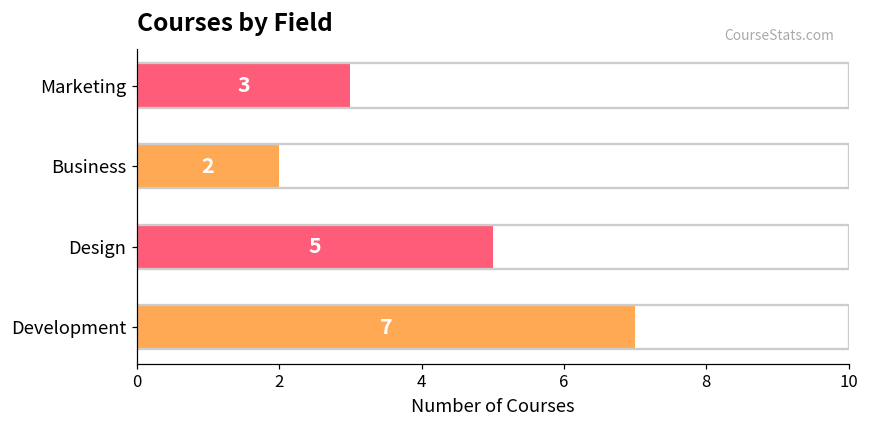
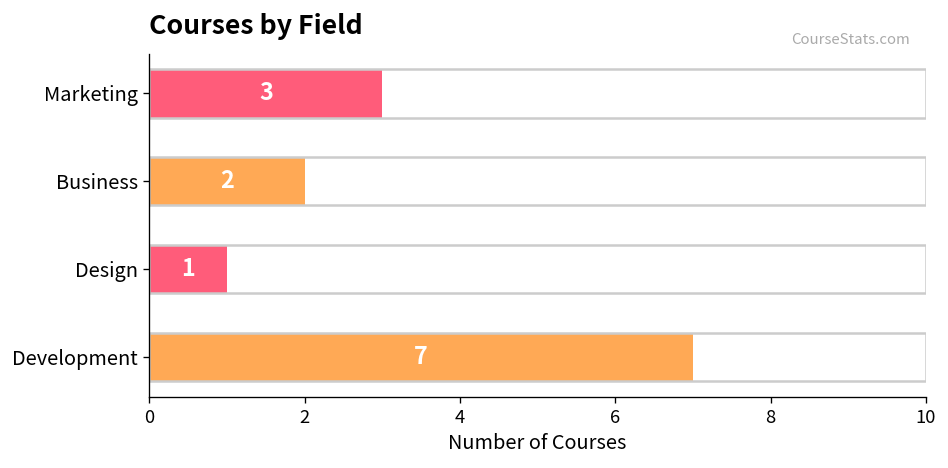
Design: 5 -> 1
